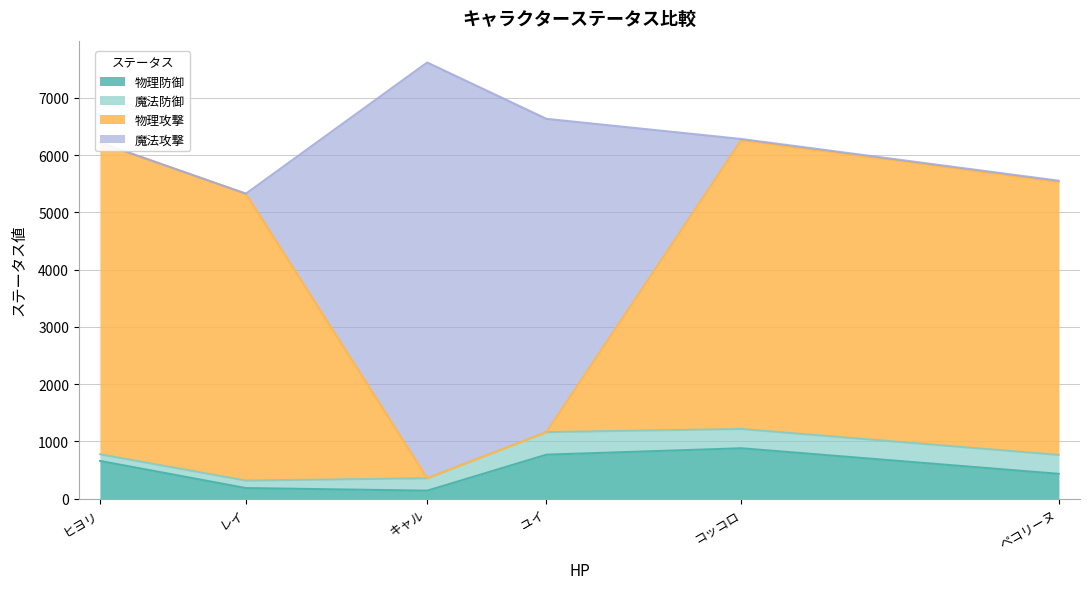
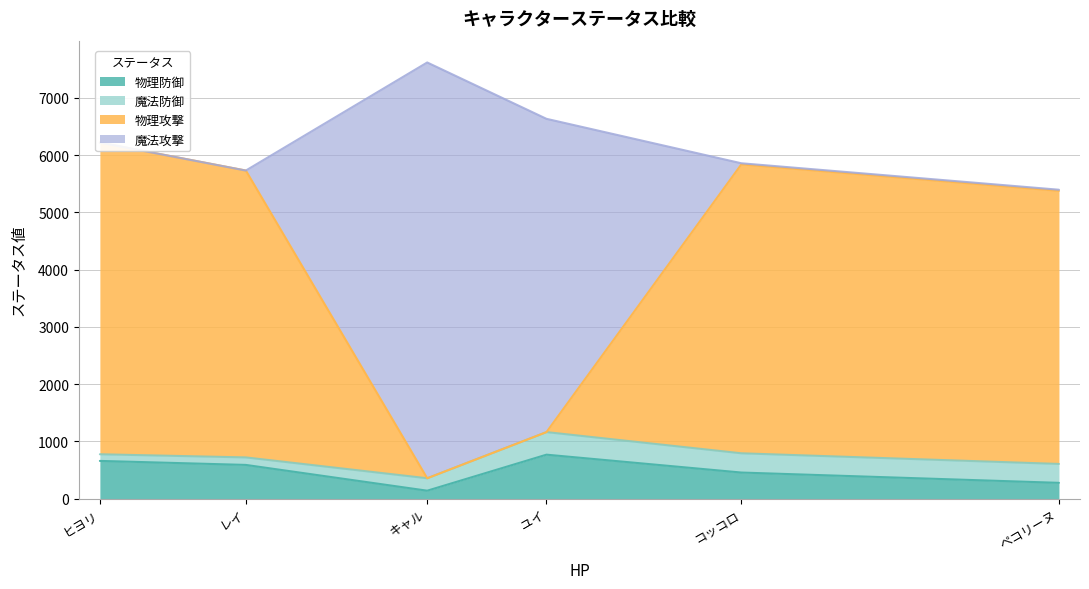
物理防御, レイ: 200 -> 600
物理防御, コッコロ: 900 -> 500
物理防御, ぺコリーヌ: 400 -> 300
